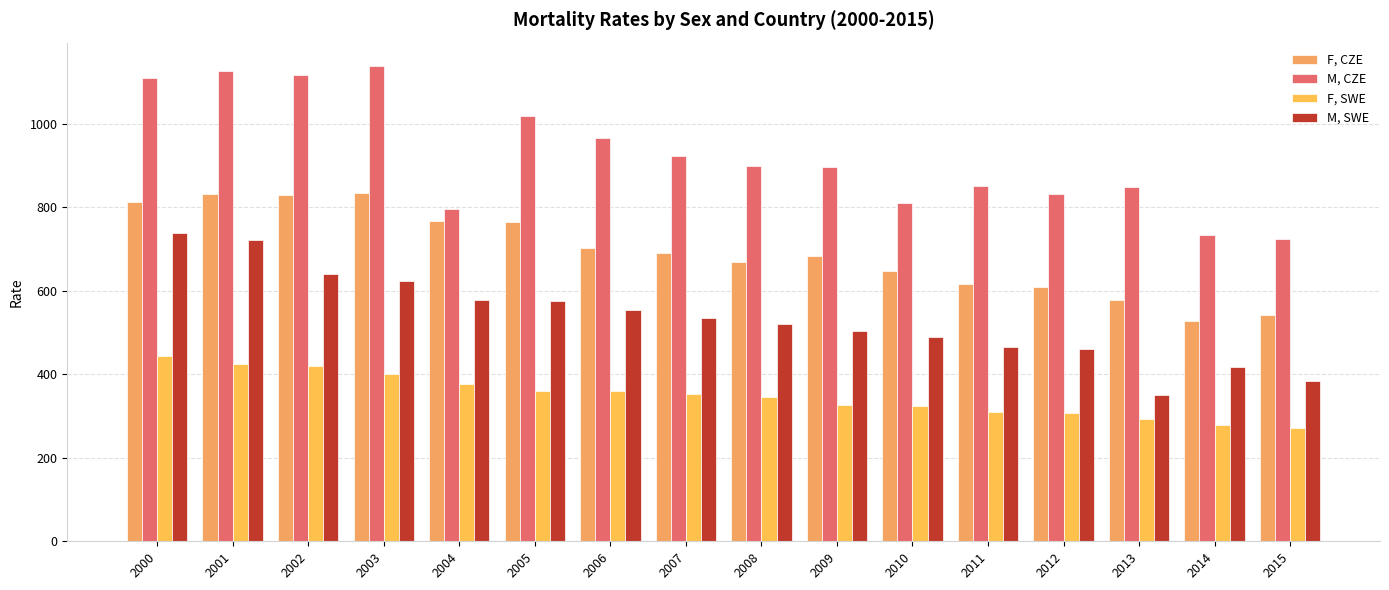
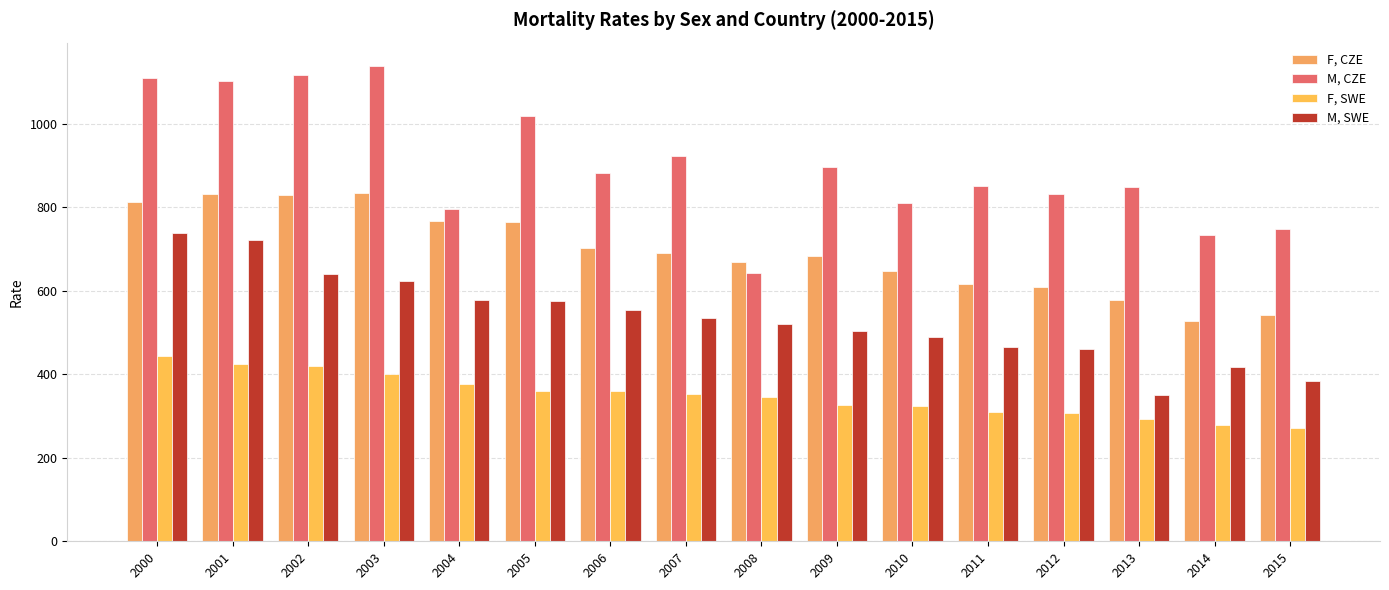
M, CZE, 2001: 1130 -> 1100
M, CZE, 2006: 970 -> 880
M, CZE, 2008: 900 -> 640
M, CZE, 2015: 720 -> 750
